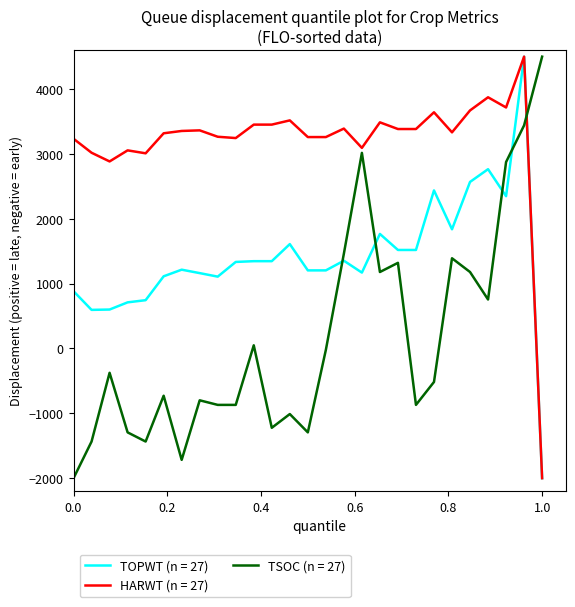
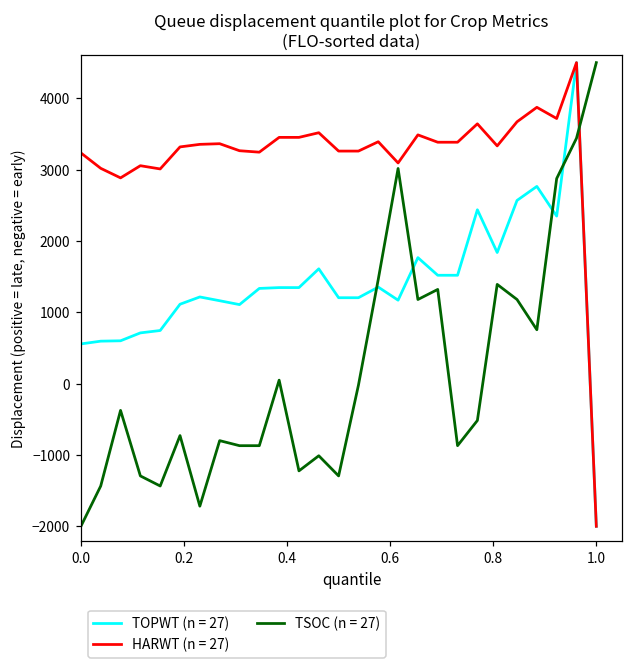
TOPWT (n = 27), 0.0: 900 -> 600
